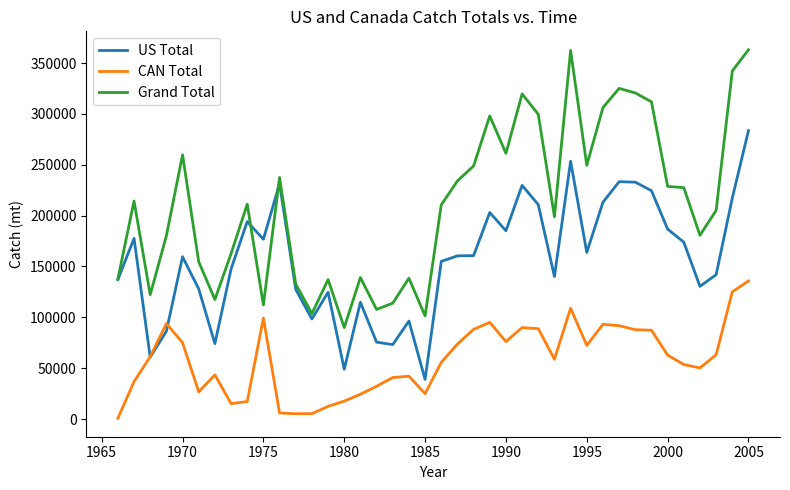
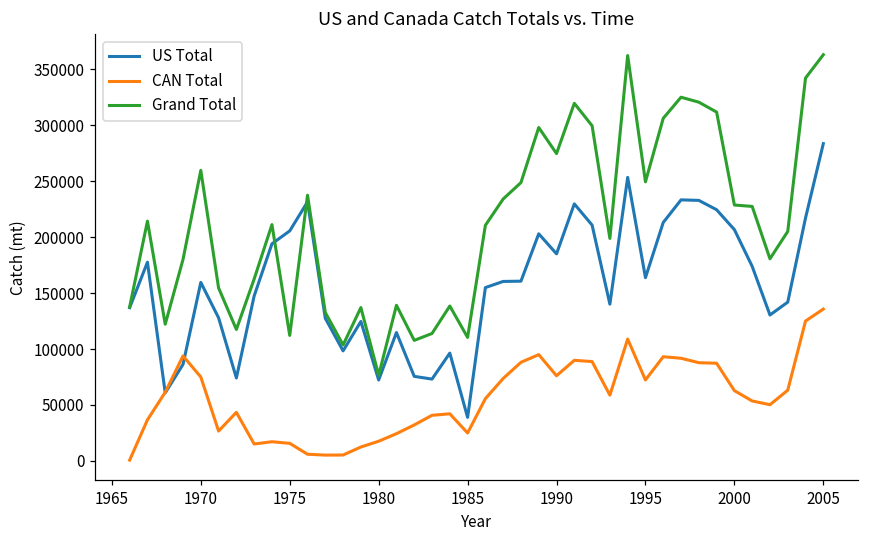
US Total, 1975: 177000 -> 206000
CAN Total, 1975: 99000 -> 16000
US Total, 1980: 49000 -> 72000
Grand Total, 1980: 90000 -> 77000
Grand Total, 1985: 101000 -> 110000
Grand Total, 1990: 261000 -> 275000
US Total, 2000: 187000 -> 207000
